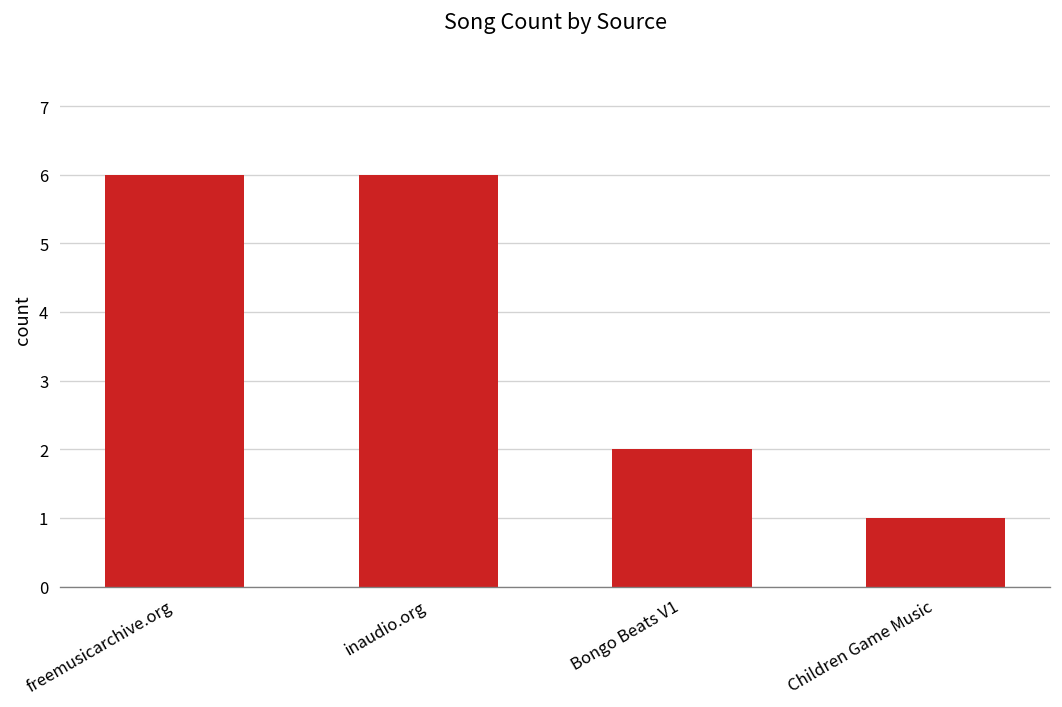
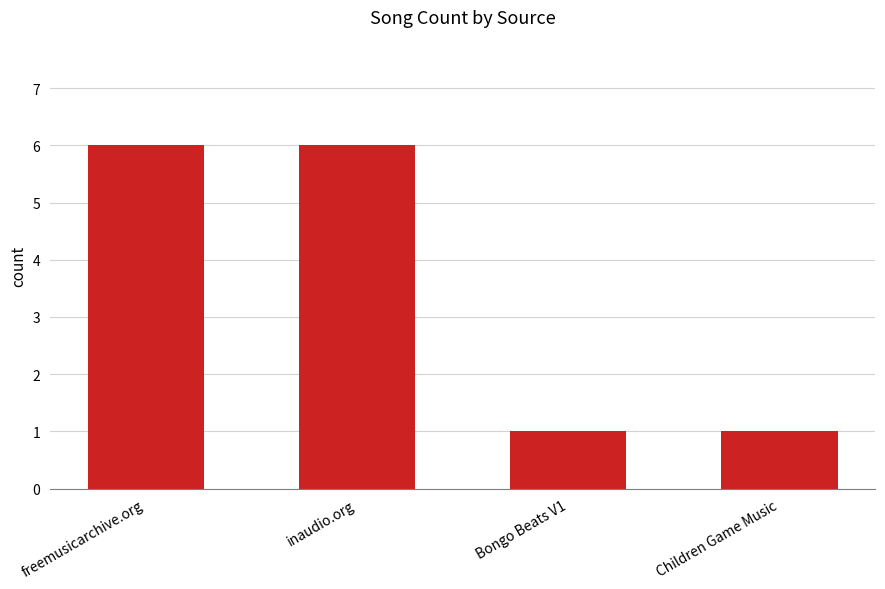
Bongo Beats V1: 2 -> 1
